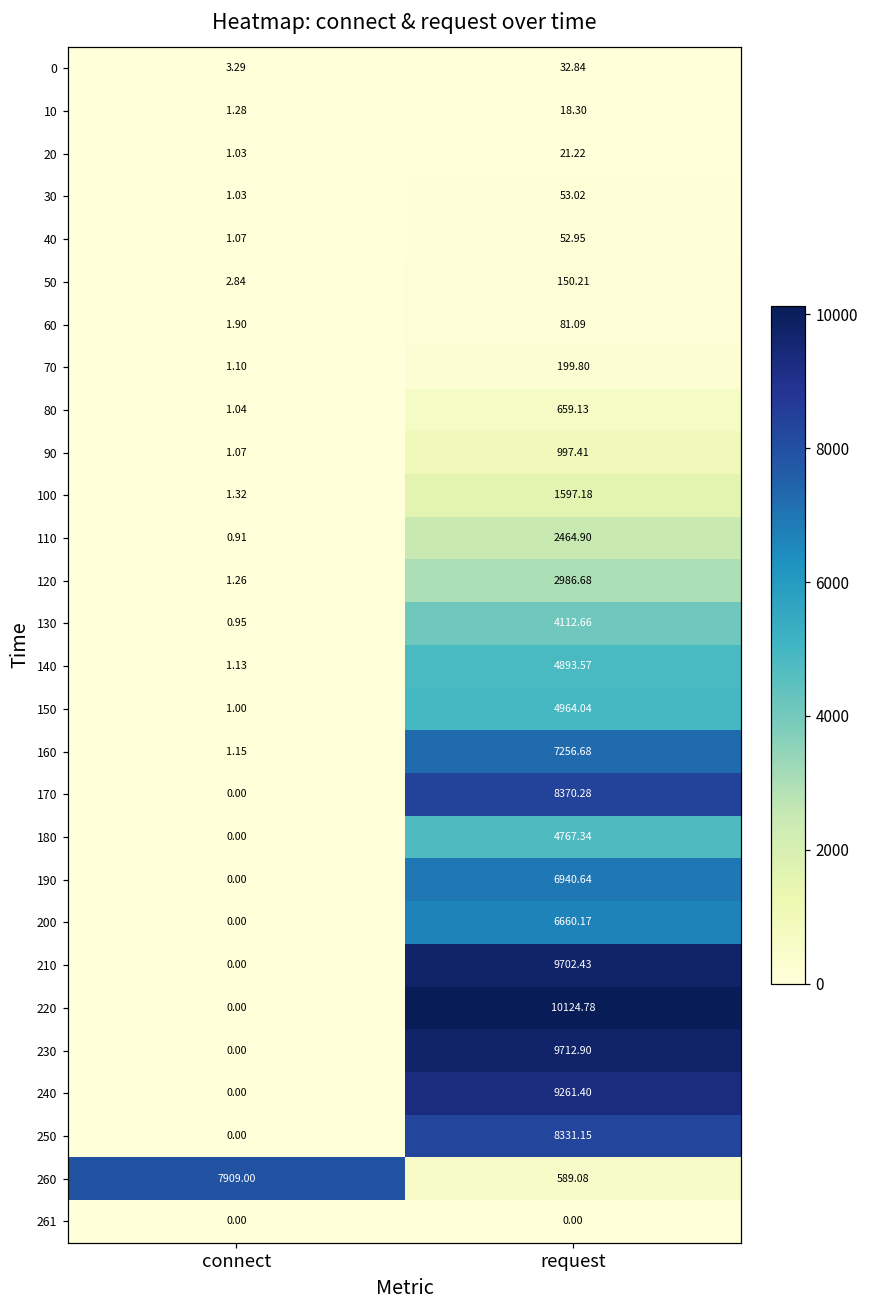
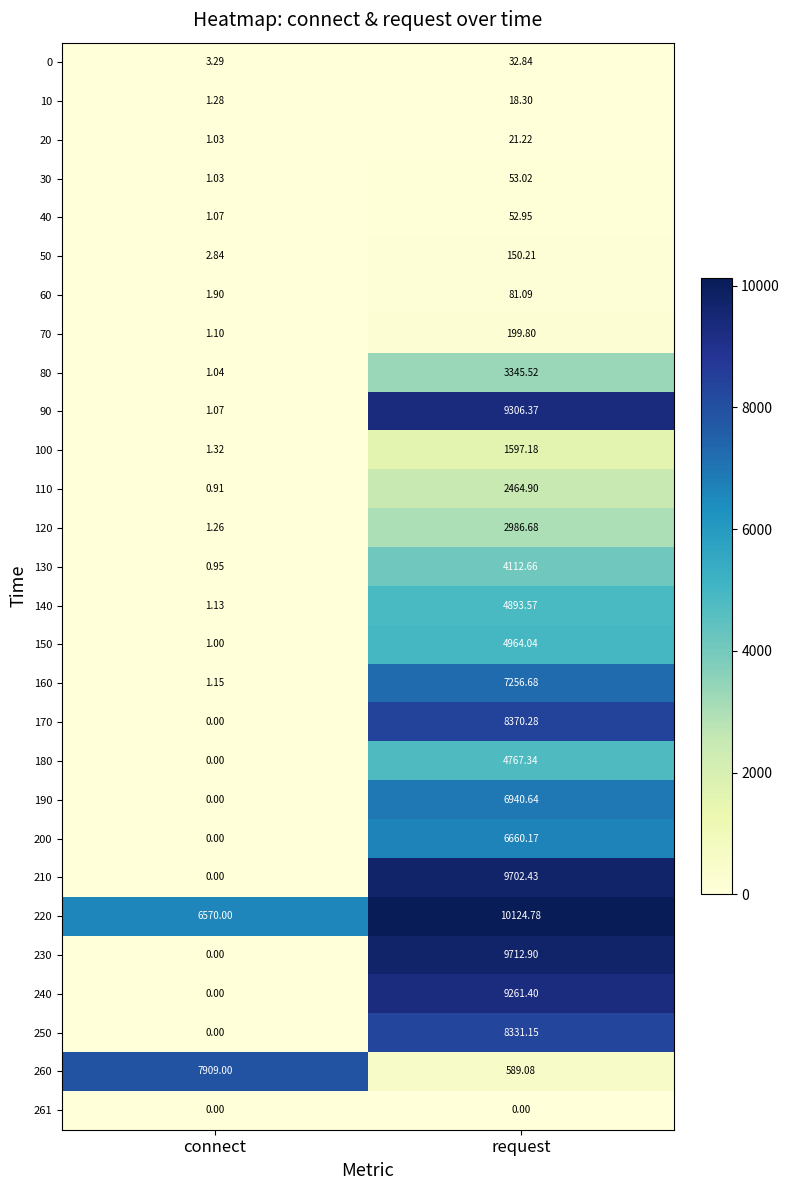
80, request: 659.13 -> 3345.52
90, request: 997.41 -> 9306.37
220, connect: 0.00 -> 6570.00
